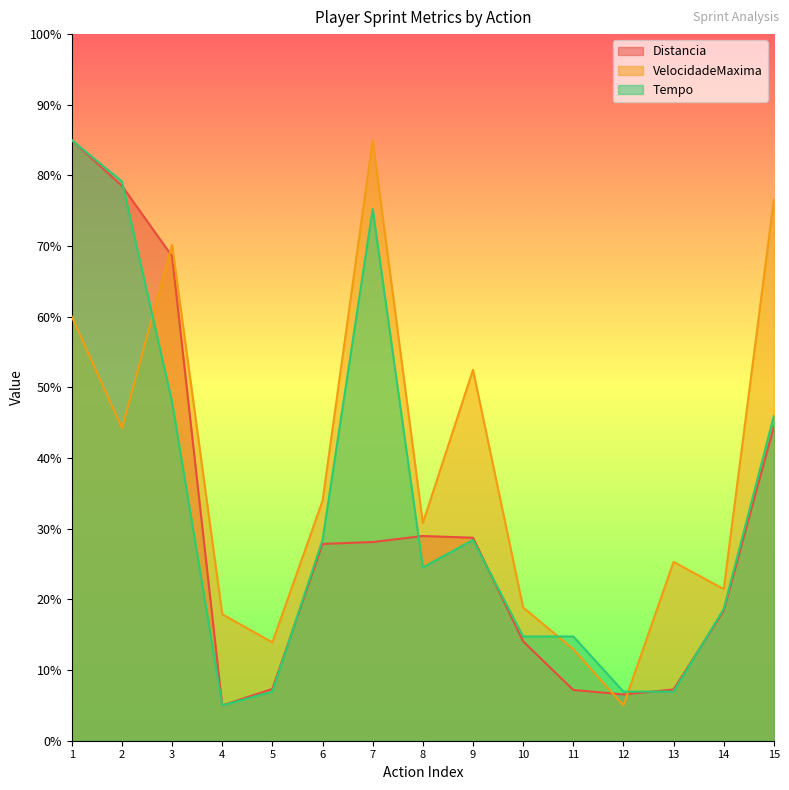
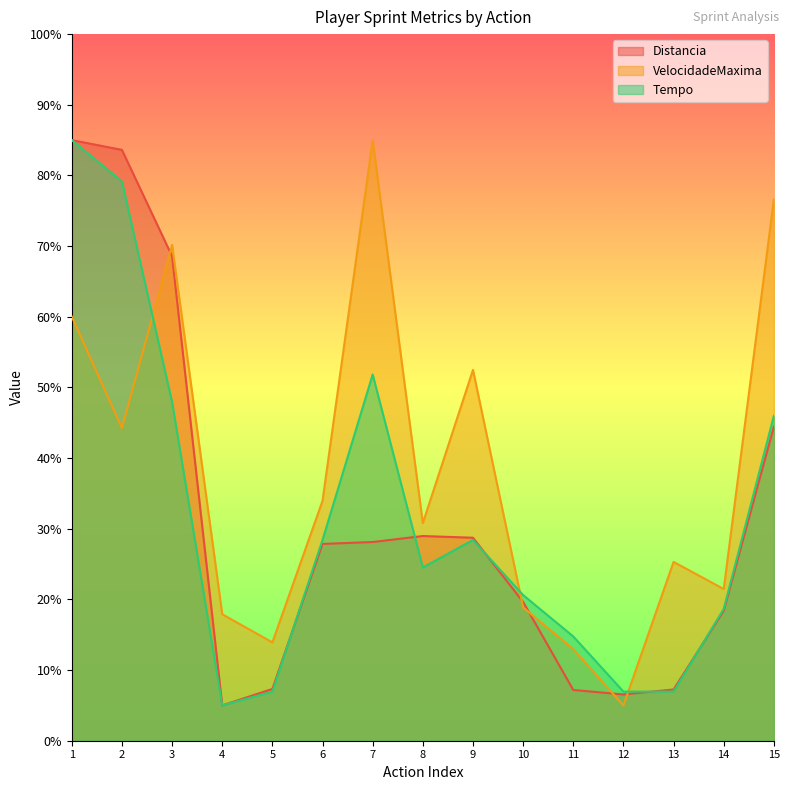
Distancia, 2: 79% -> 84%
Tempo, 7: 75% -> 52%
Distancia, 10: 14% -> 20%
Tempo, 10: 15% -> 21%
